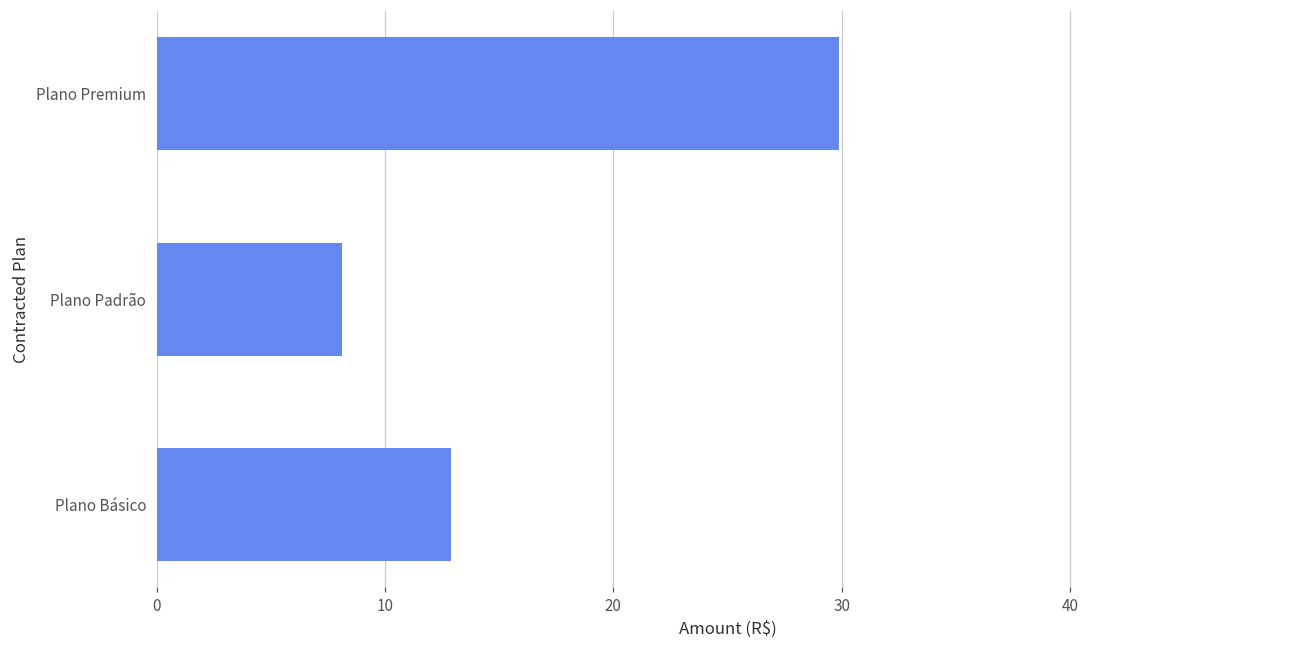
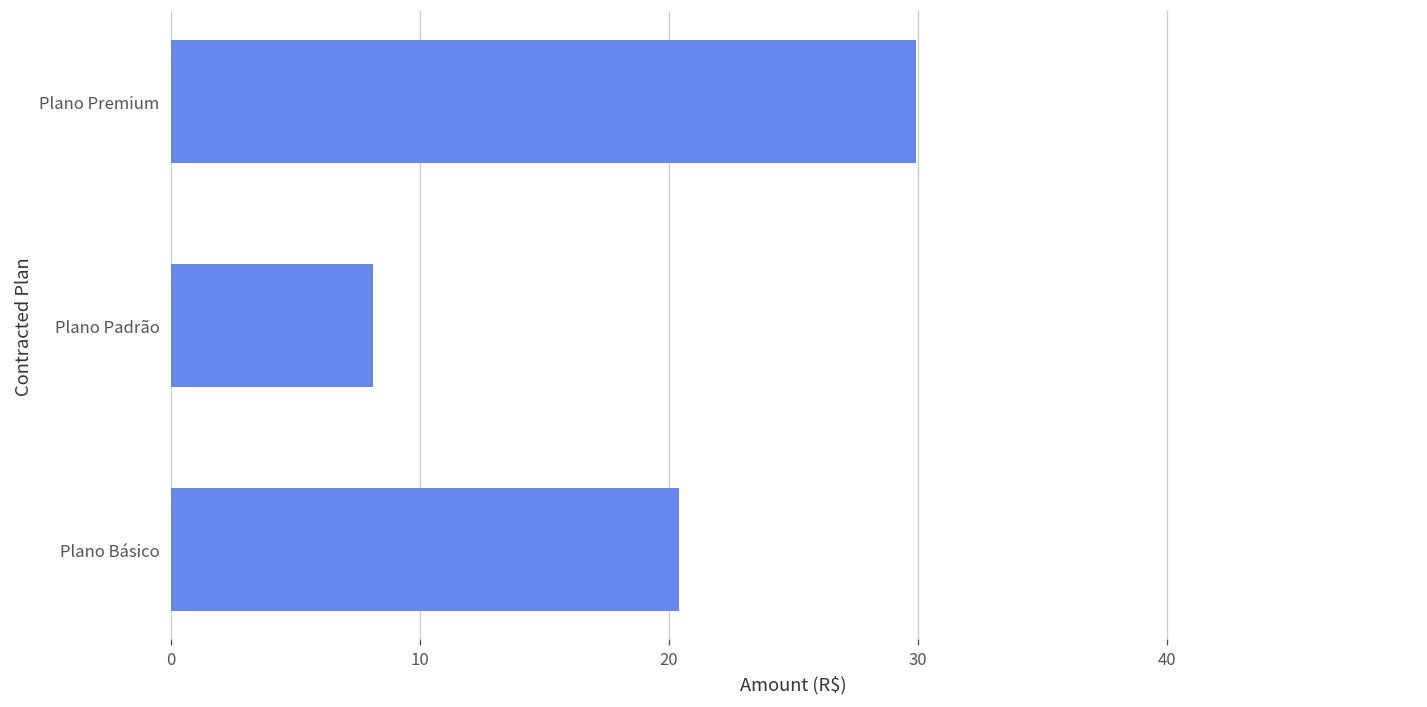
Plano Básico: 12.9 -> 20.4
